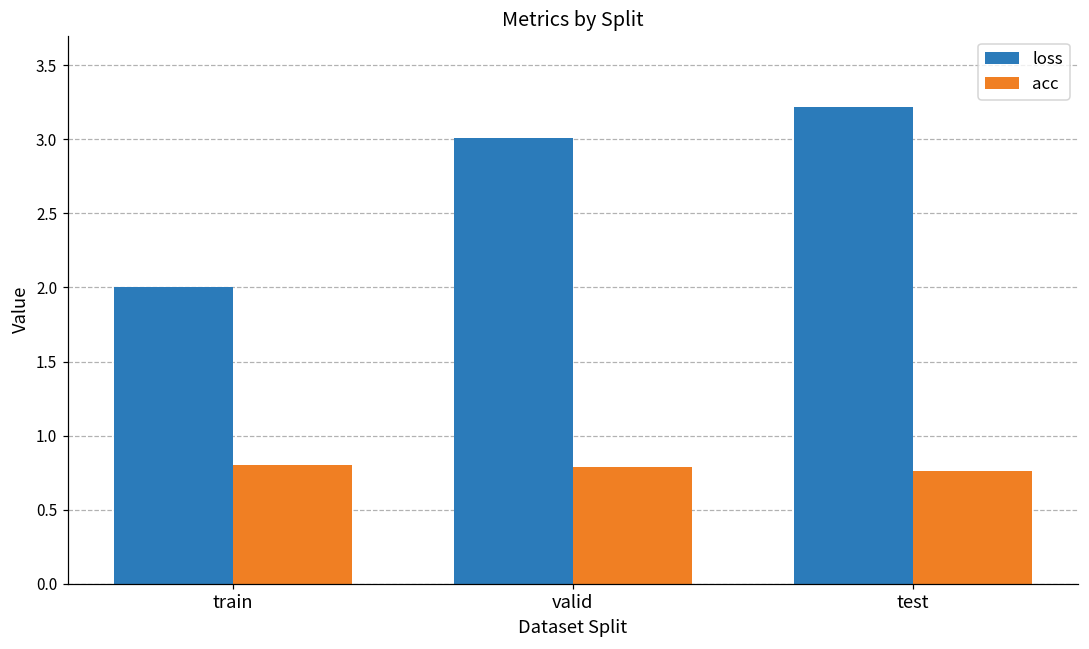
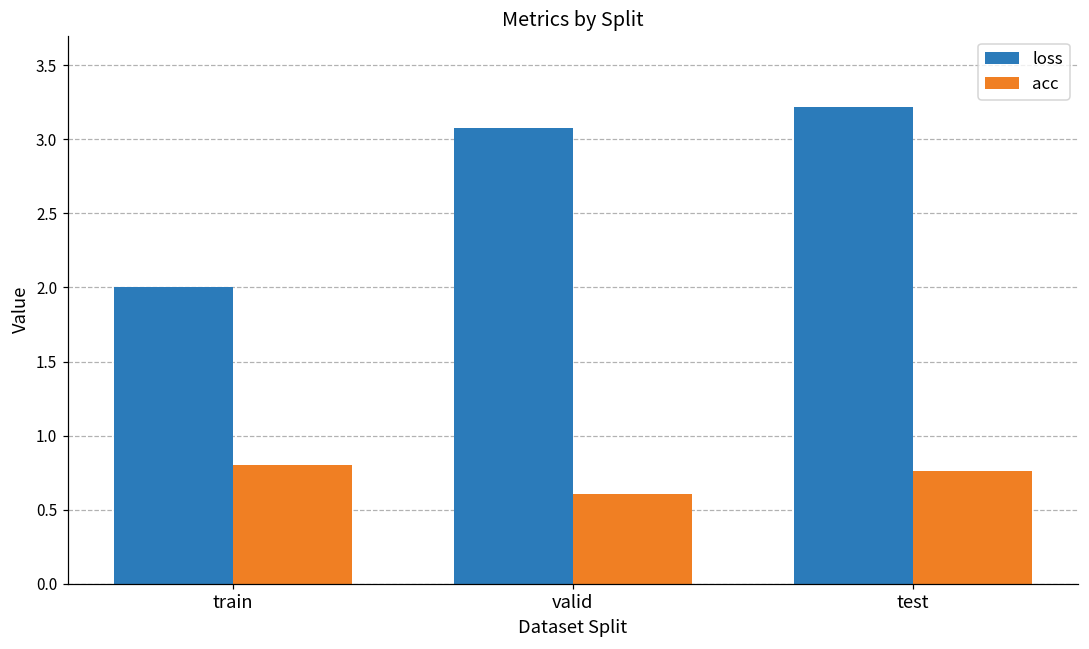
loss, valid: 3.01 -> 3.08
acc, valid: 0.79 -> 0.61
